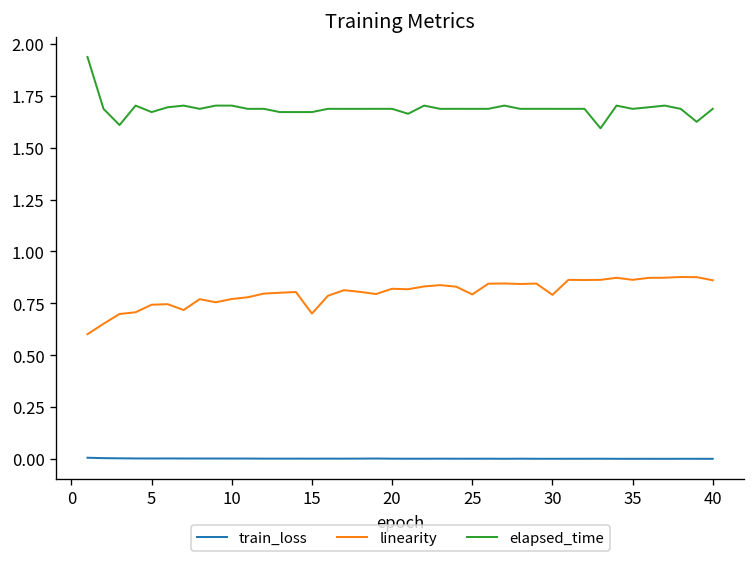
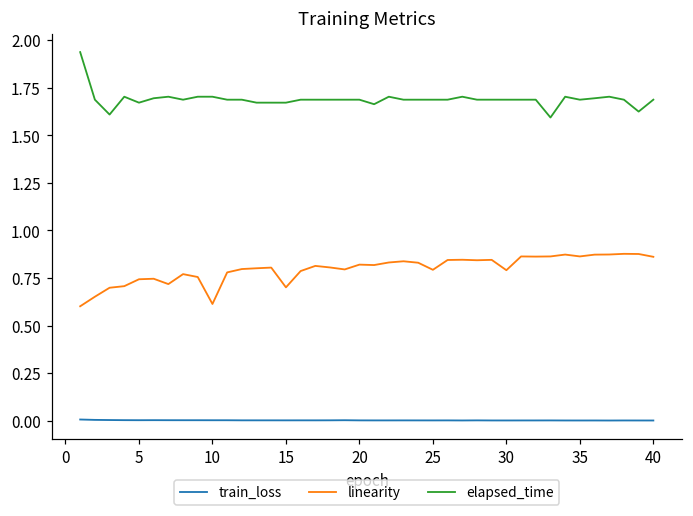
linearity, 10: 0.77 -> 0.61
